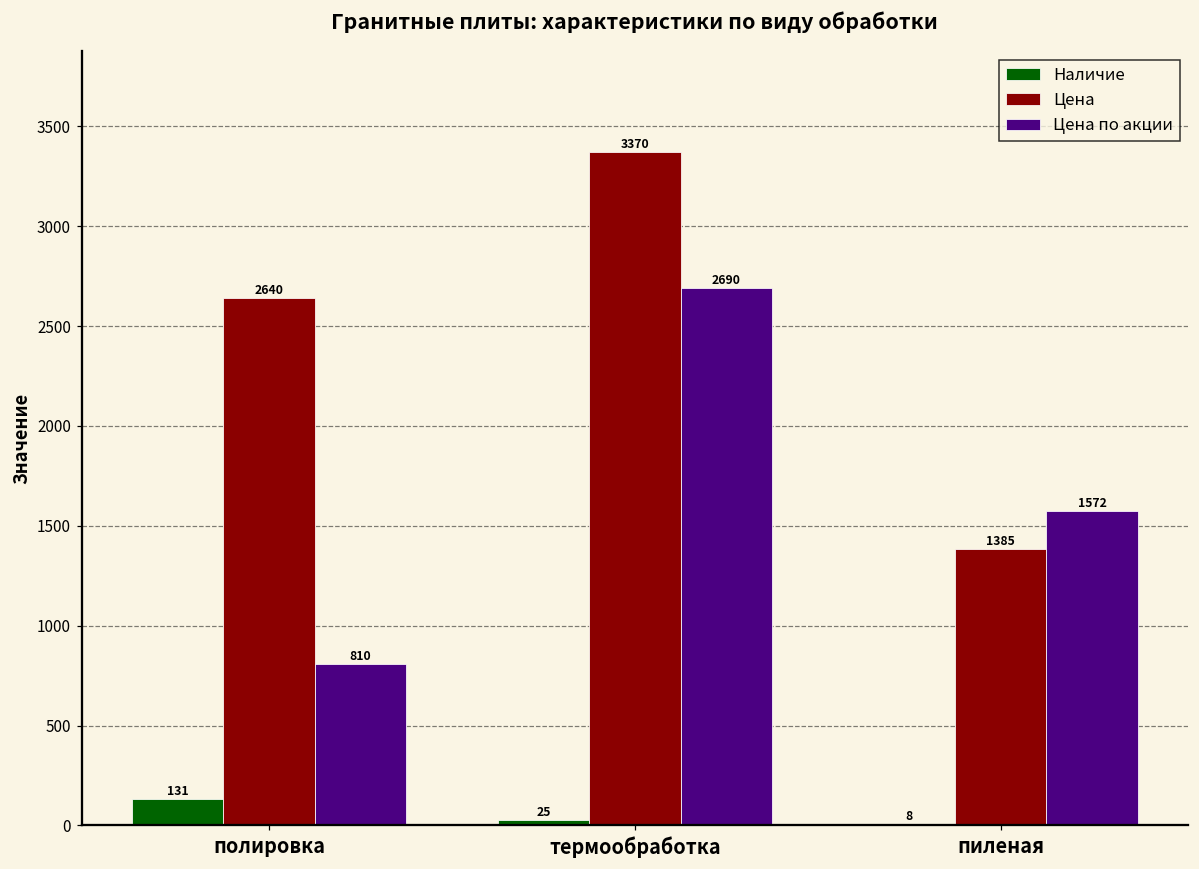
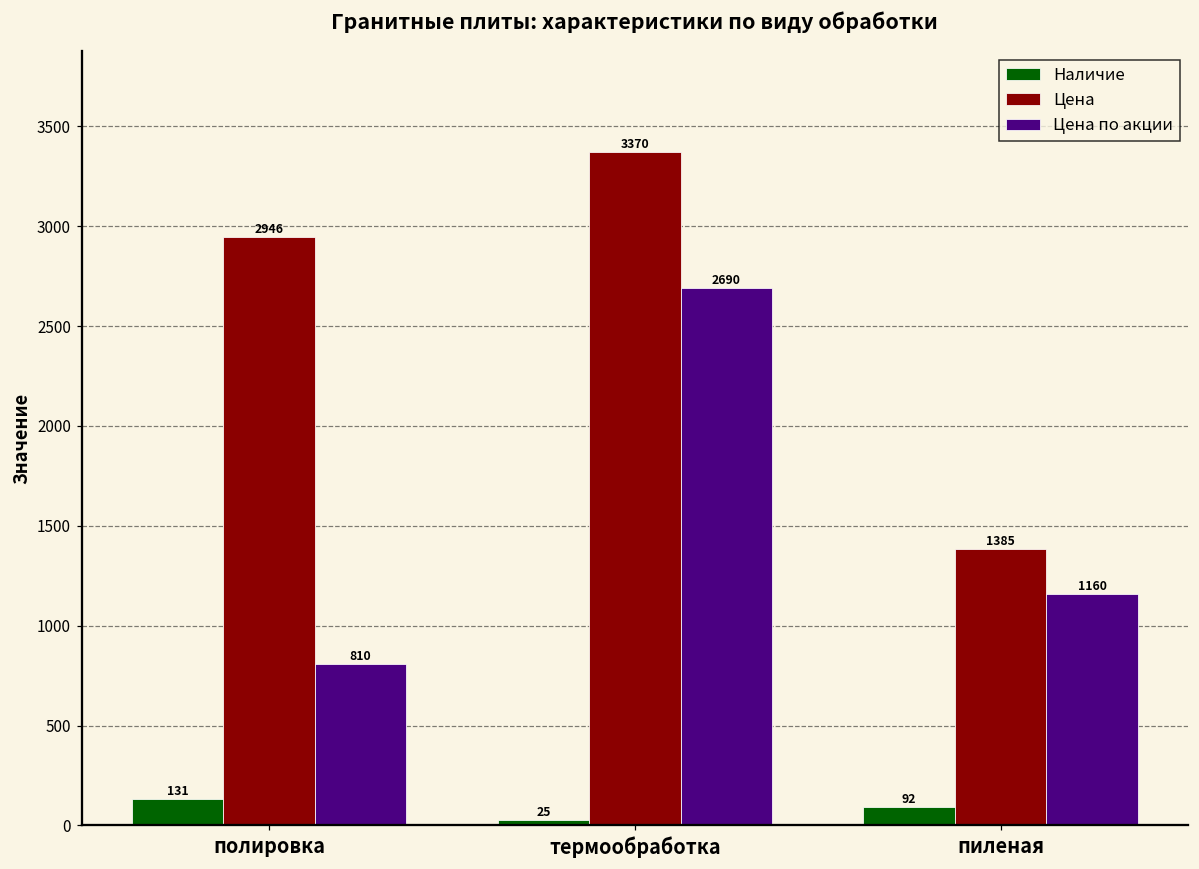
Цена, полировка: 2640 -> 2946
Наличие, пиленая: 8 -> 92
Цена по акции, пиленая: 1572 -> 1160
